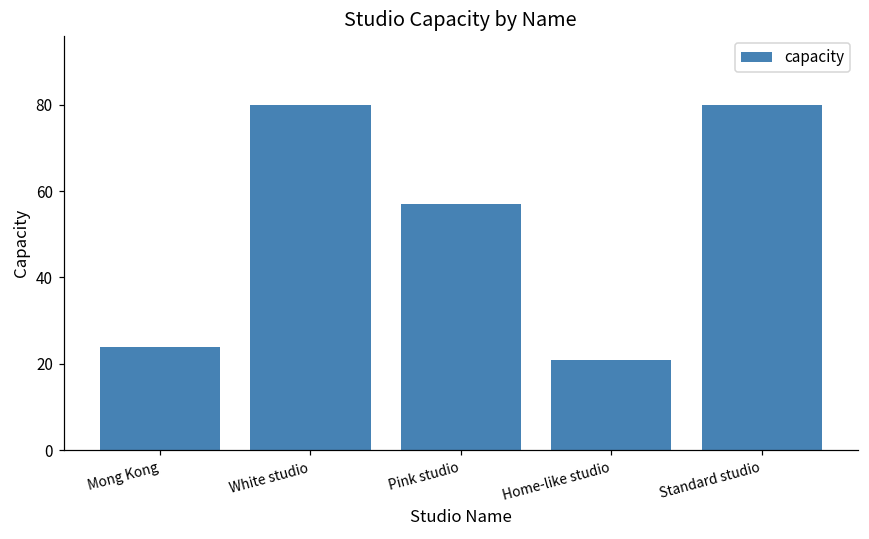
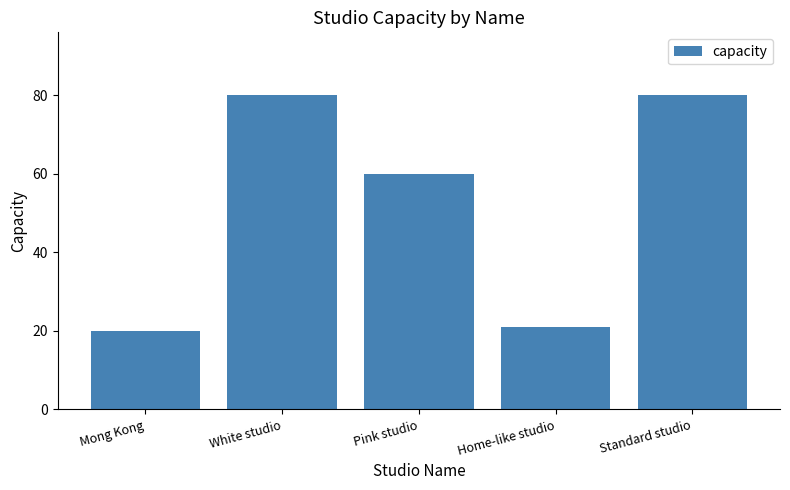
Mong Kong: 24 -> 20
Pink studio: 57 -> 60
